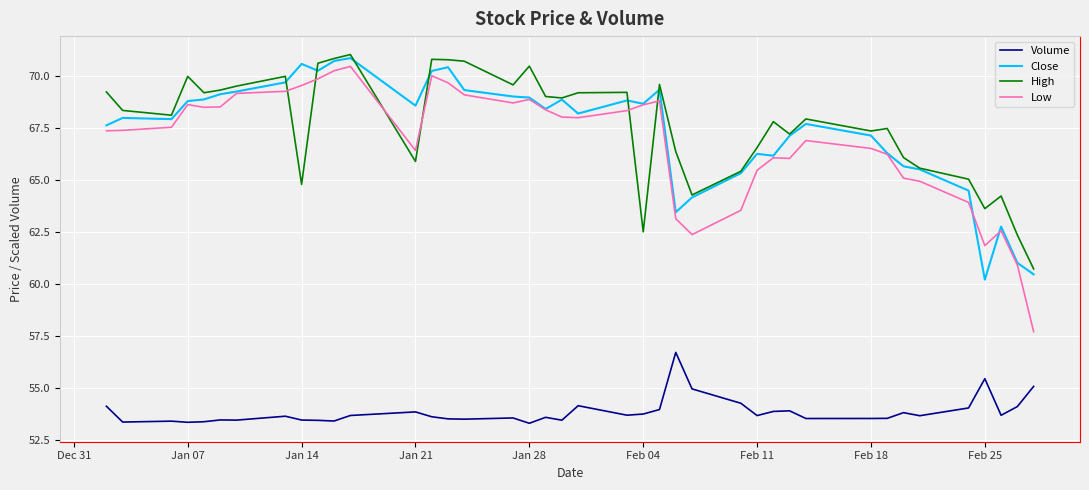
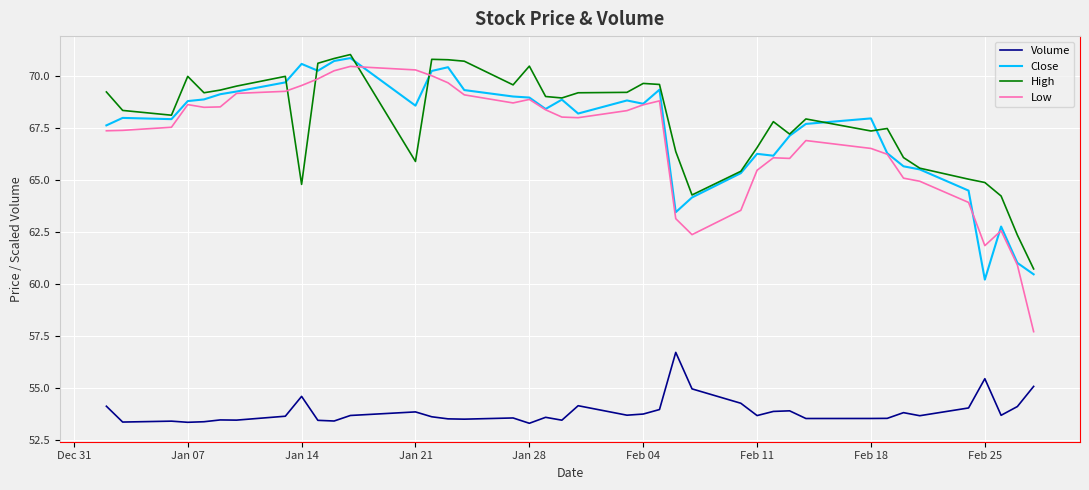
Volume, Jan 14: 53.5 -> 54.6
Low, Jan 21: 66.4 -> 70.3
High, Feb 04: 62.5 -> 69.7
Close, Feb 18: 67.2 -> 68.0
High, Feb 25: 63.6 -> 64.9
